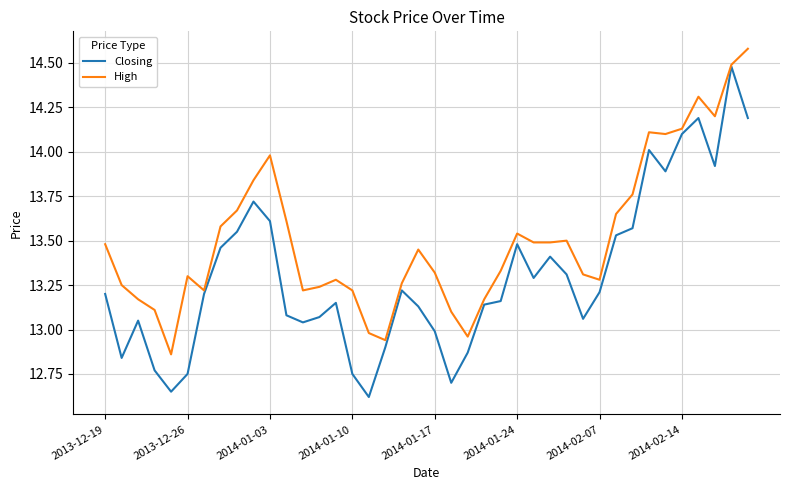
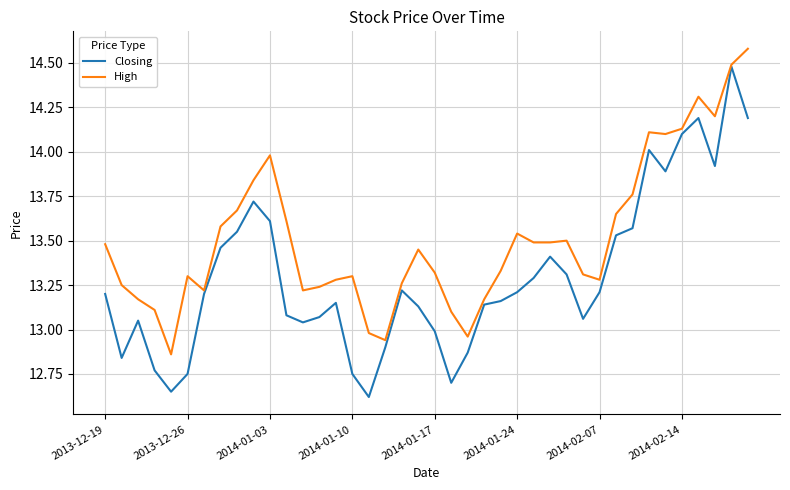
High, 2014-01-10: 13.22 -> 13.30
Closing, 2014-01-24: 13.48 -> 13.21
